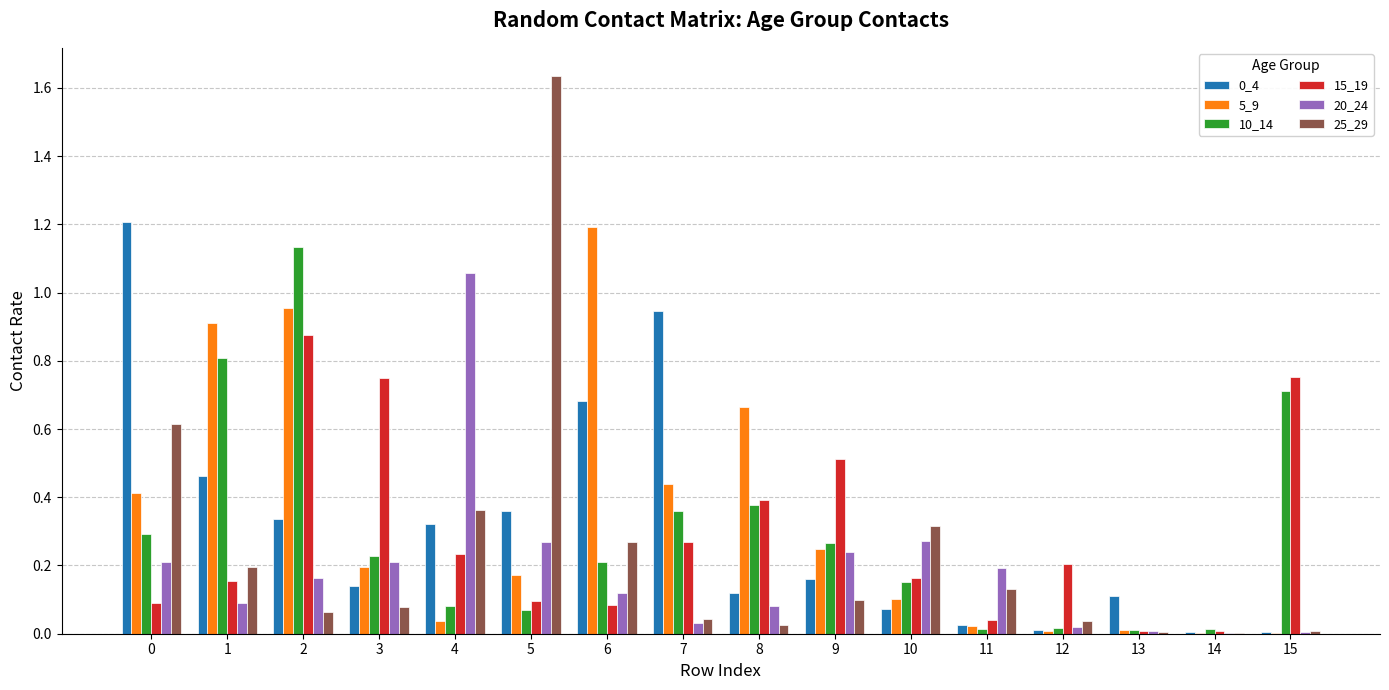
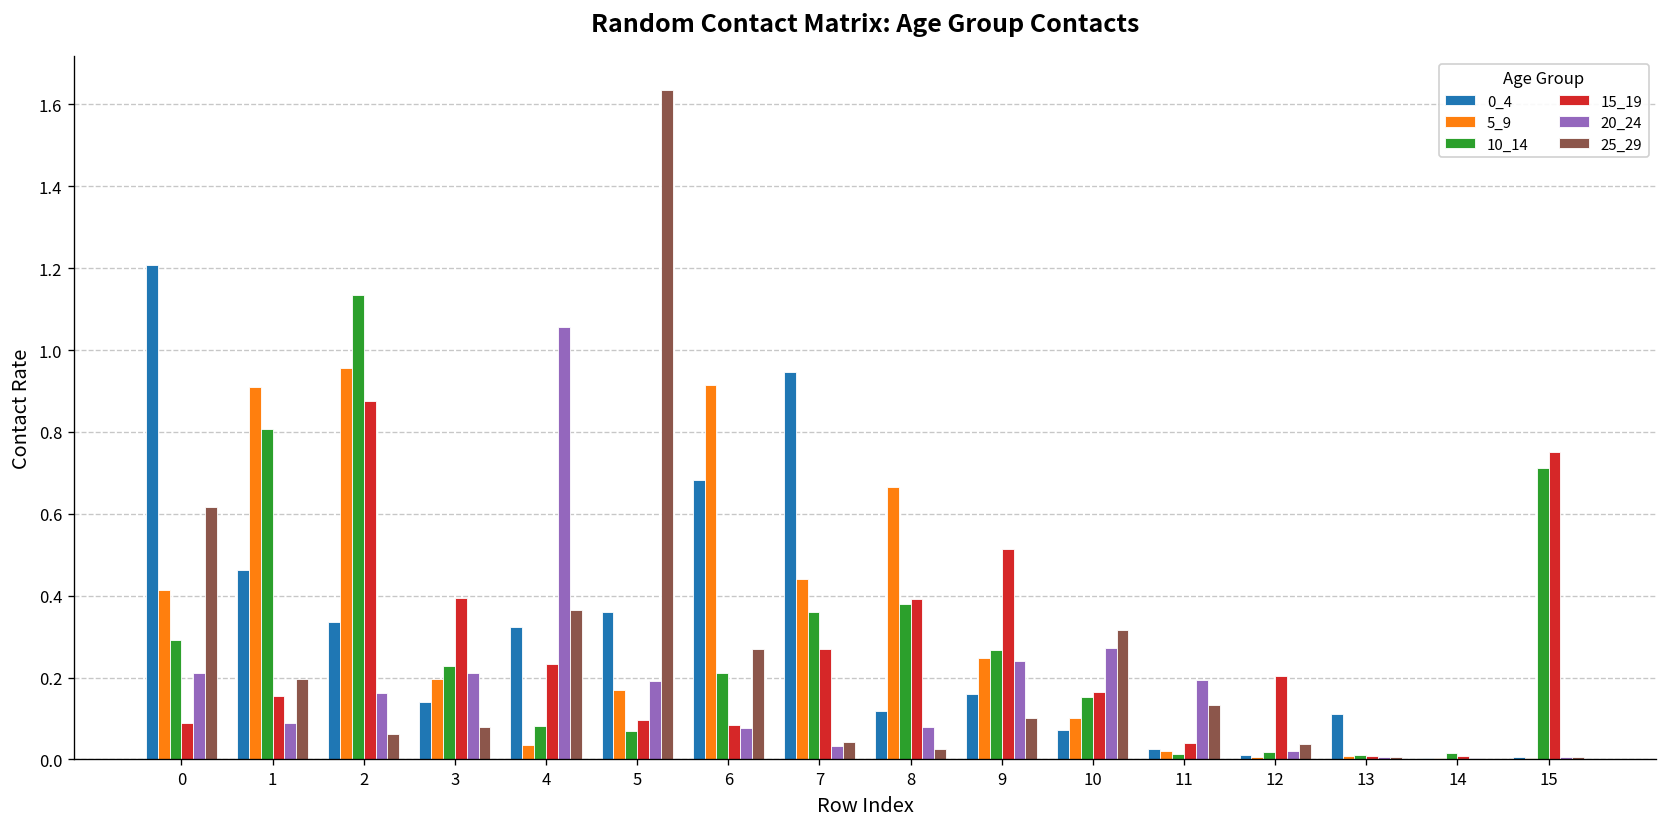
15_19, 3: 0.75 -> 0.40
20_24, 5: 0.27 -> 0.19
5_9, 6: 1.19 -> 0.91
20_24, 6: 0.12 -> 0.08
